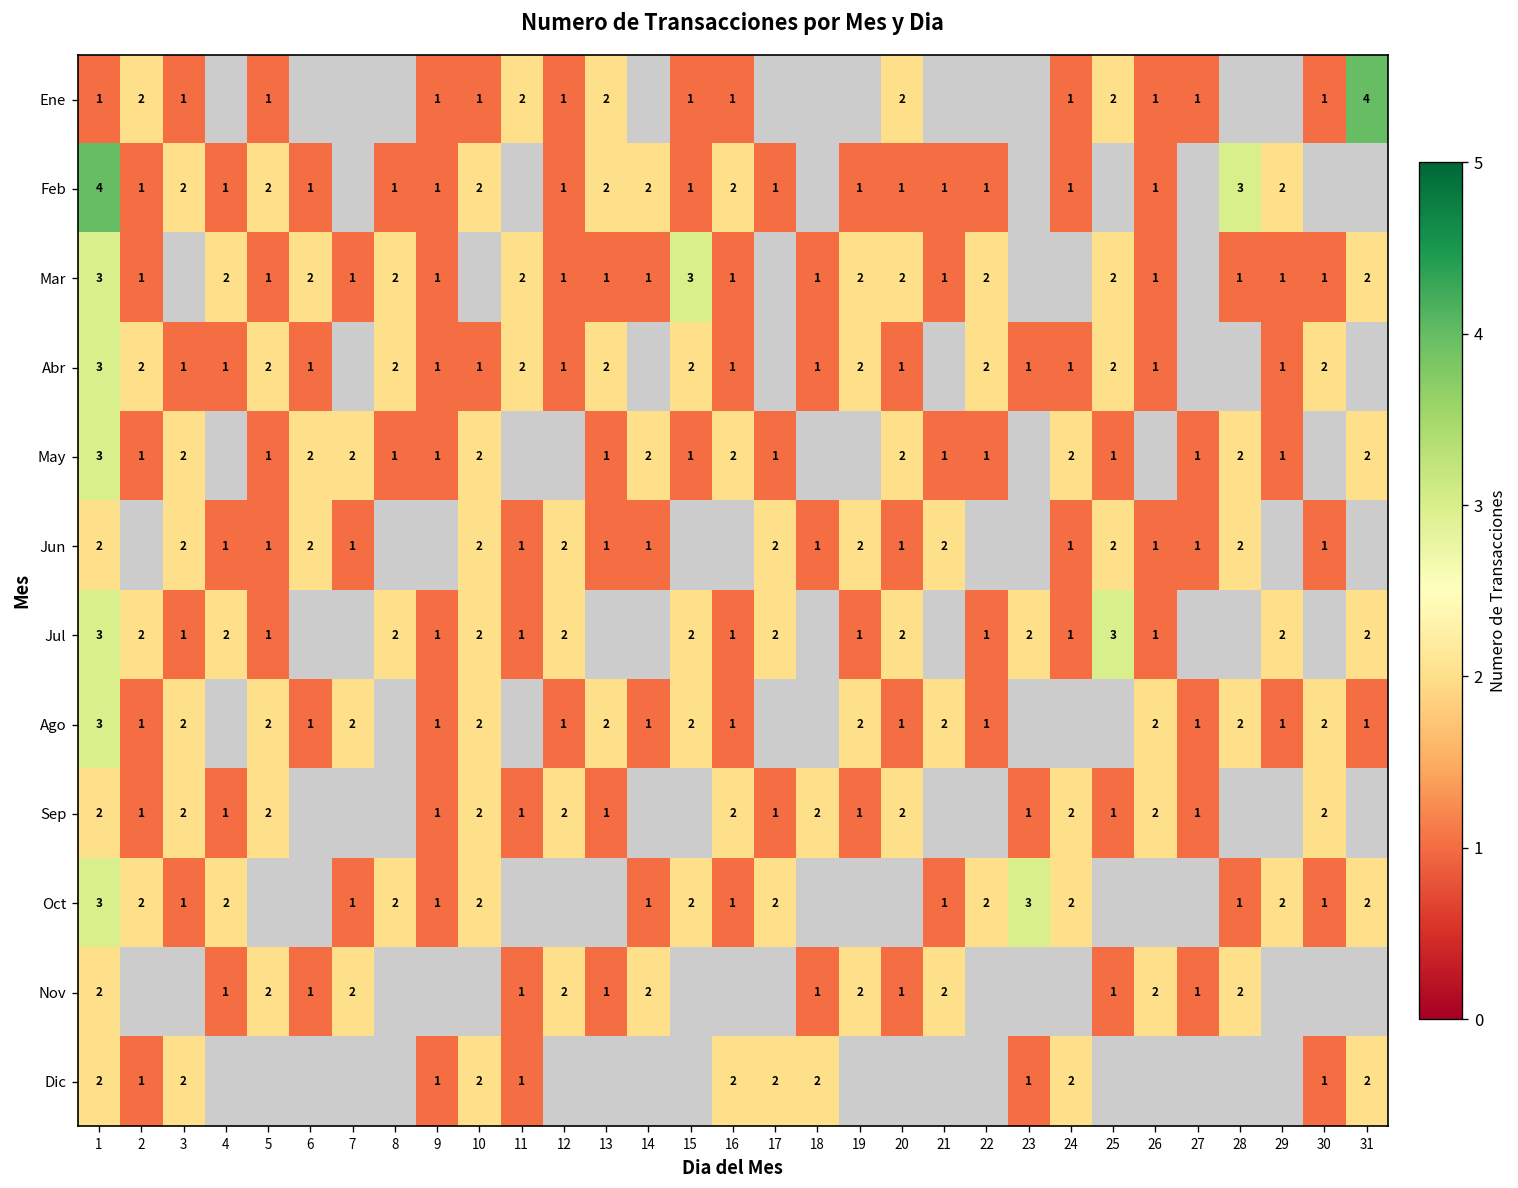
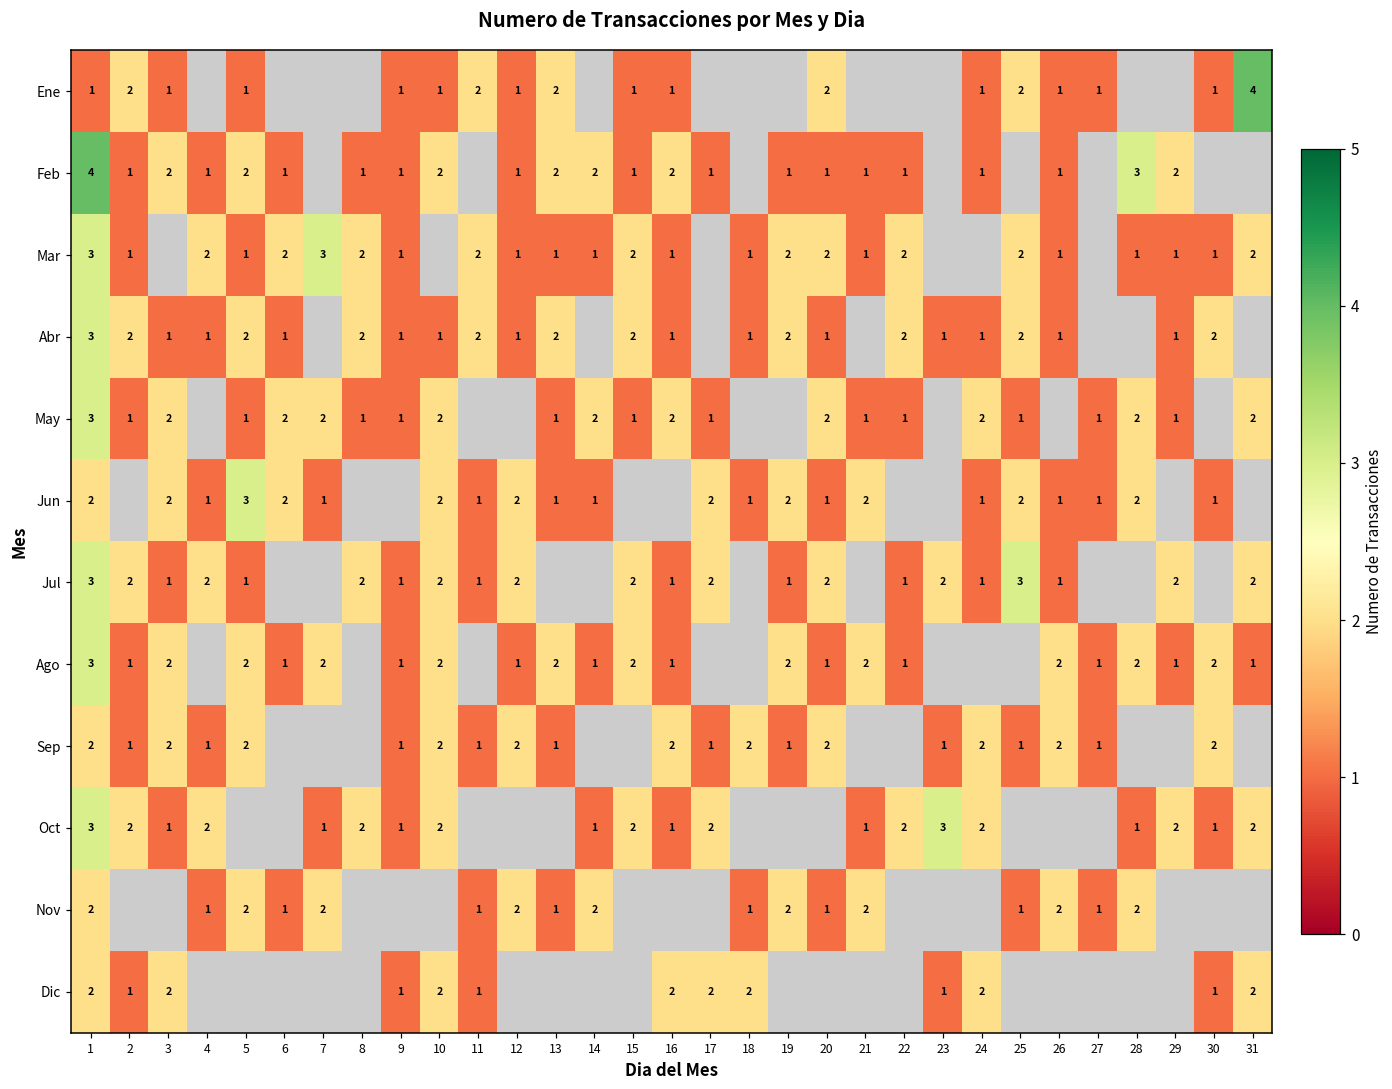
Mar, 7: 1 -> 3
Mar, 15: 3 -> 2
Jun, 5: 1 -> 3
